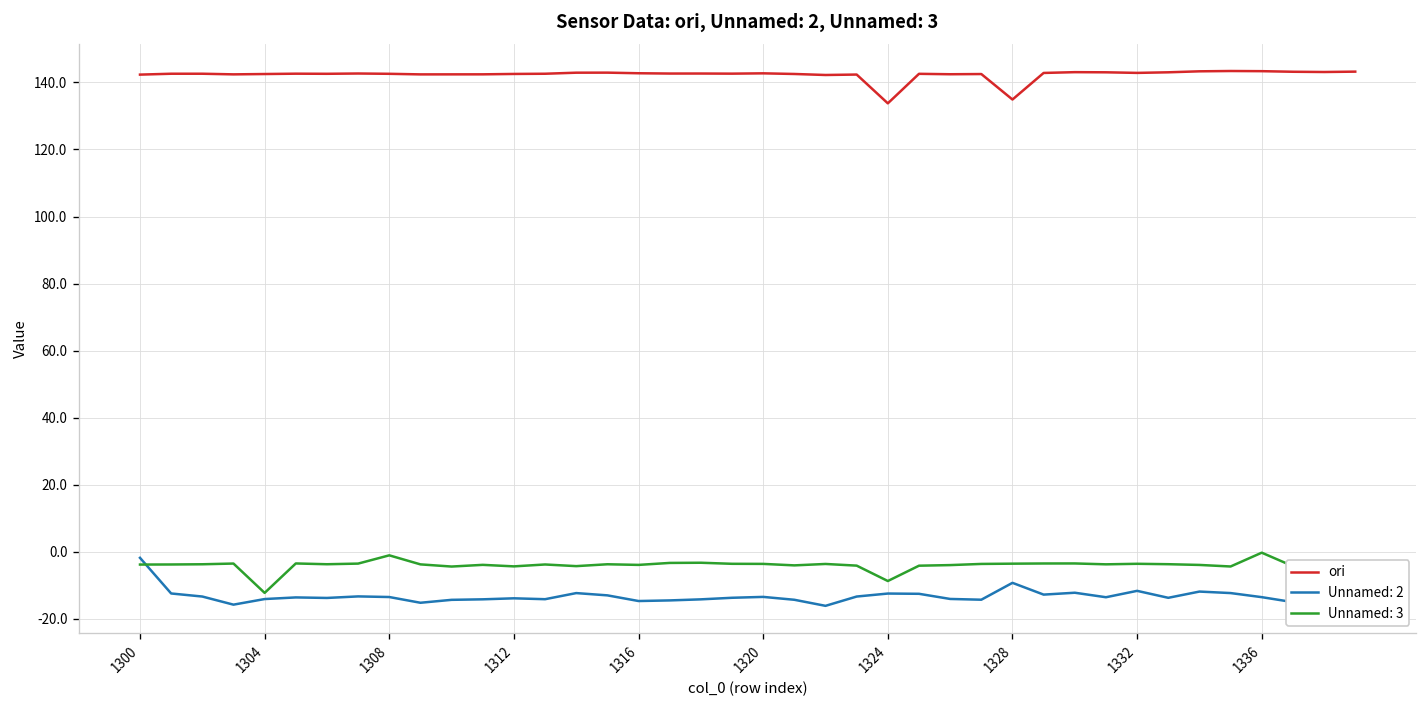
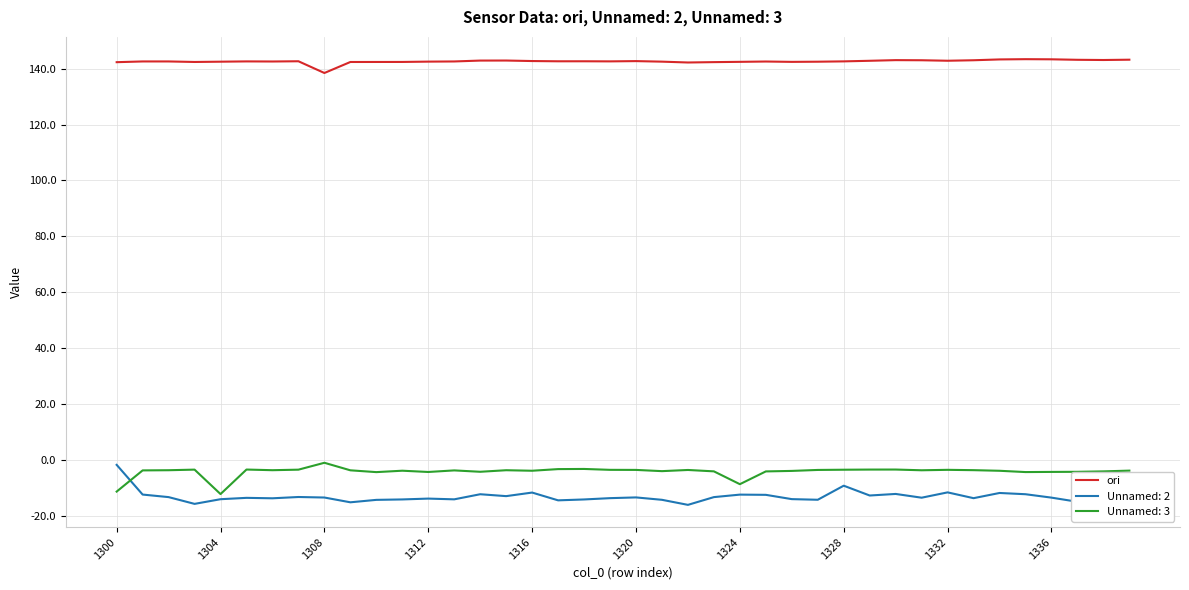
Unnamed: 3, 1300: -4 -> -11
ori, 1308: 143 -> 138
Unnamed: 2, 1316: -15 -> -12
ori, 1324: 134 -> 142
ori, 1328: 135 -> 143
Unnamed: 3, 1336: 0 -> -4
